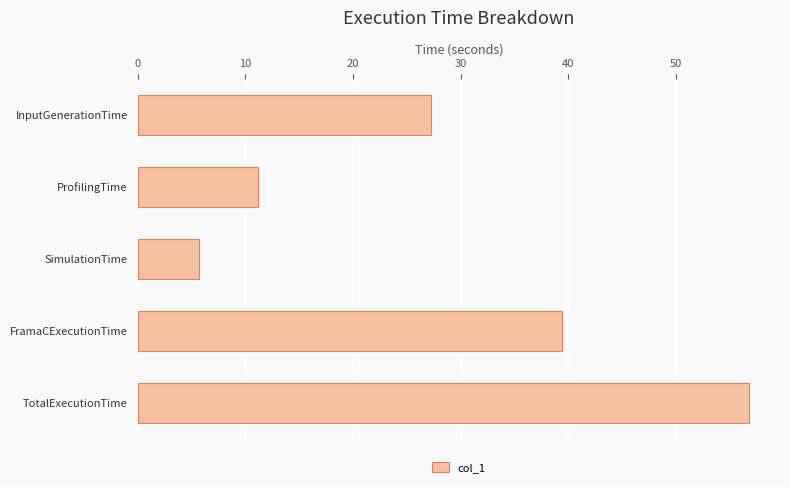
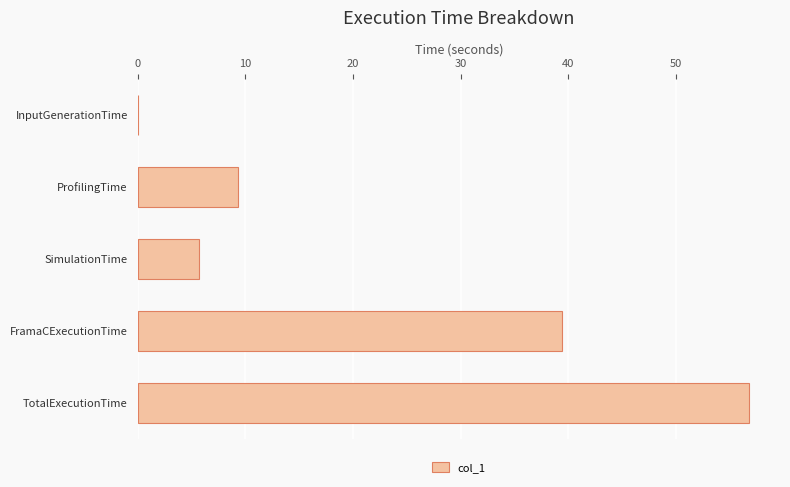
InputGenerationTime: 27.2 -> 0.0
ProfilingTime: 11.2 -> 9.3
